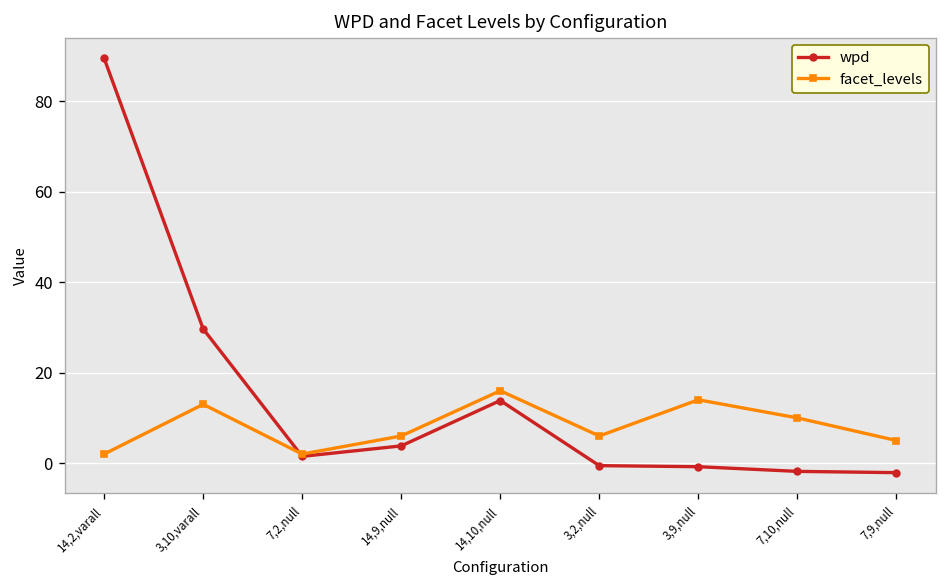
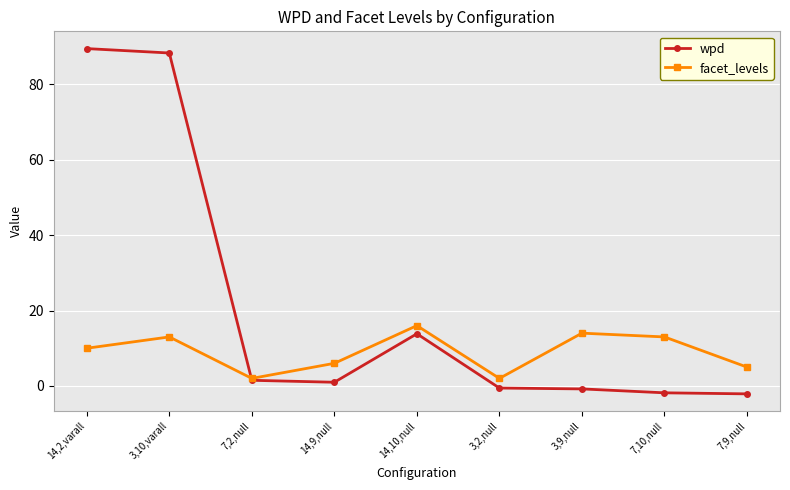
facet_levels, 14,2,varall: 2 -> 10
wpd, 3,10,varall: 30 -> 88
wpd, 14,9,null: 4 -> 1
facet_levels, 3,2,null: 6 -> 2
facet_levels, 7,10,null: 10 -> 13
